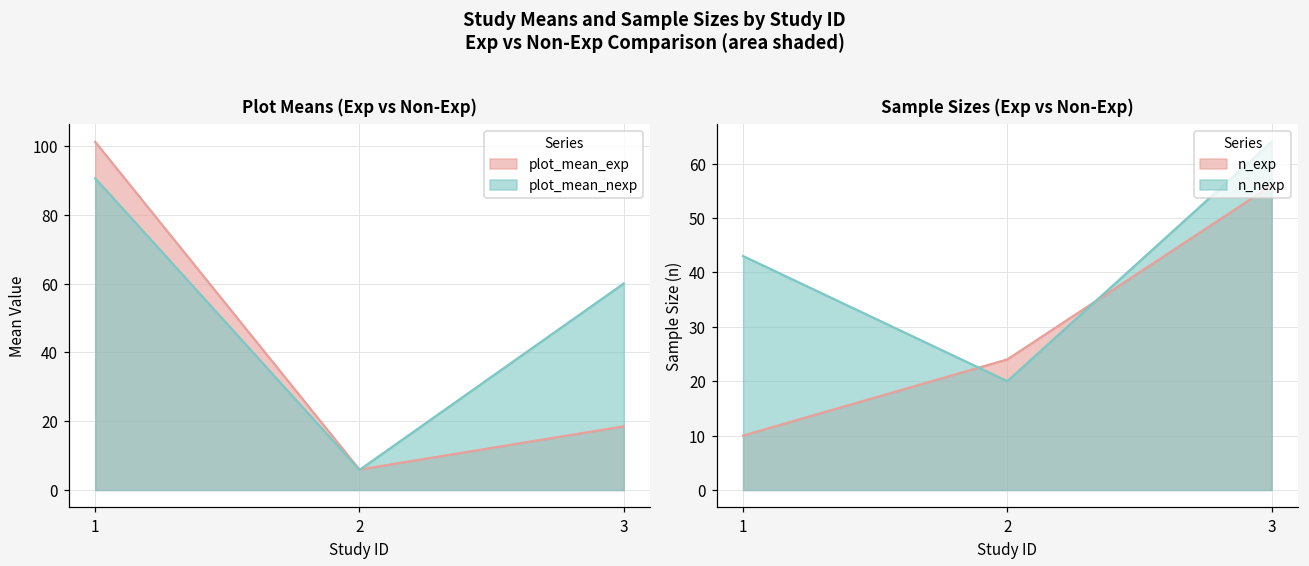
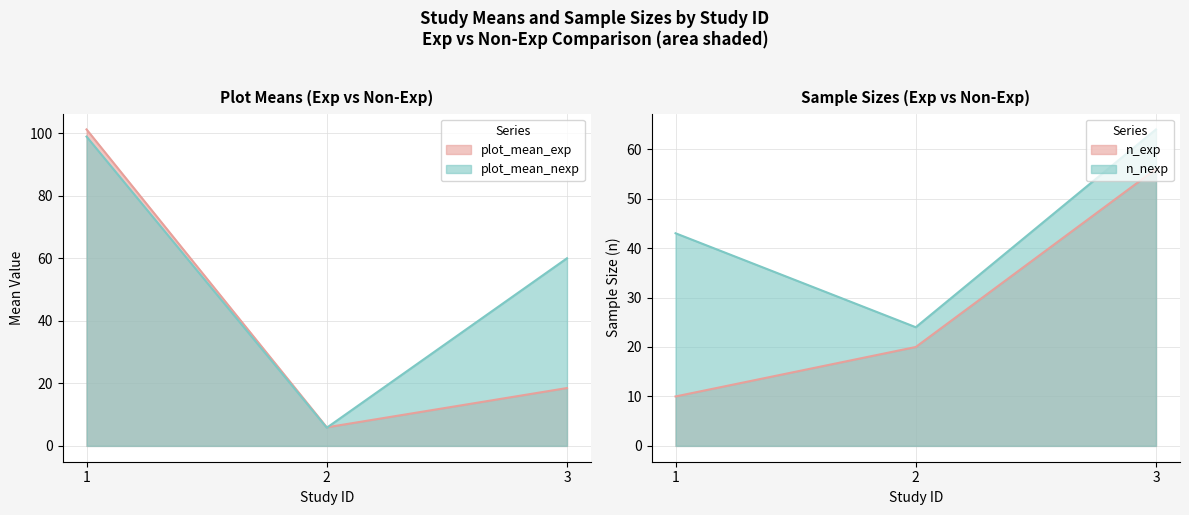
Plot Means (Exp vs Non-Exp), plot_mean_nexp, 1: 91 -> 99
Sample Sizes (Exp vs Non-Exp), n_exp, 2: 24 -> 20
Sample Sizes (Exp vs Non-Exp), n_nexp, 2: 20 -> 24
